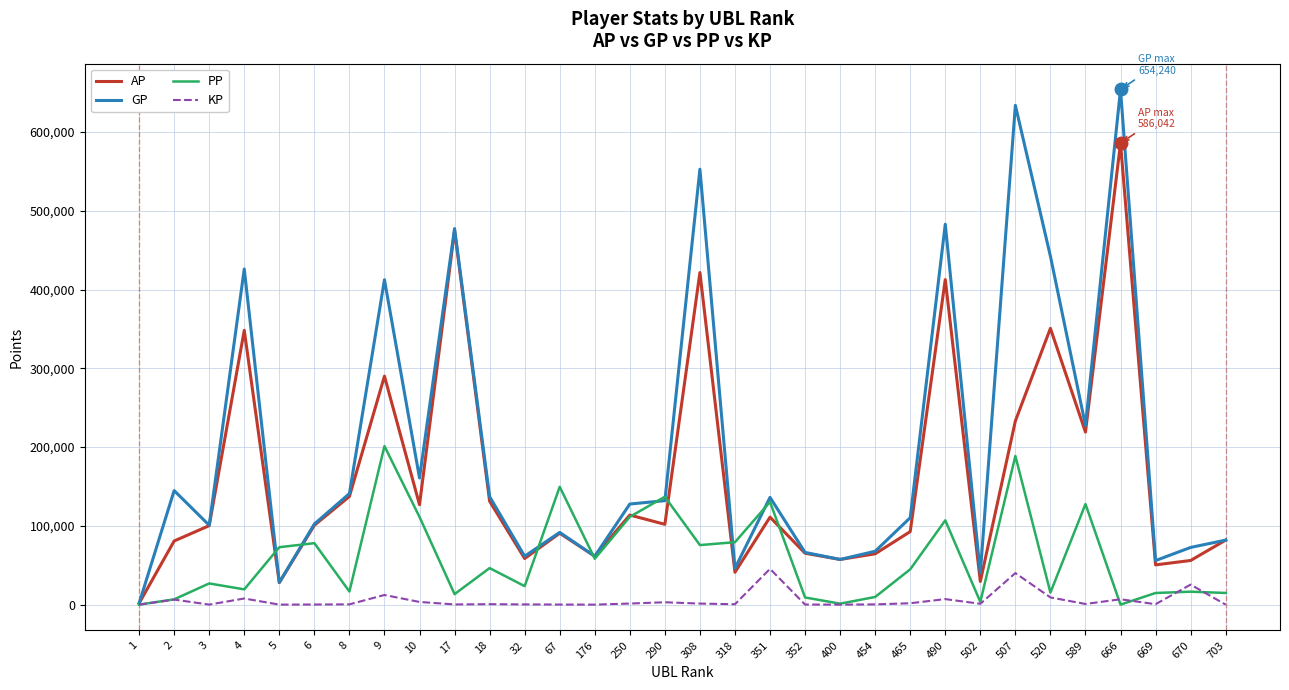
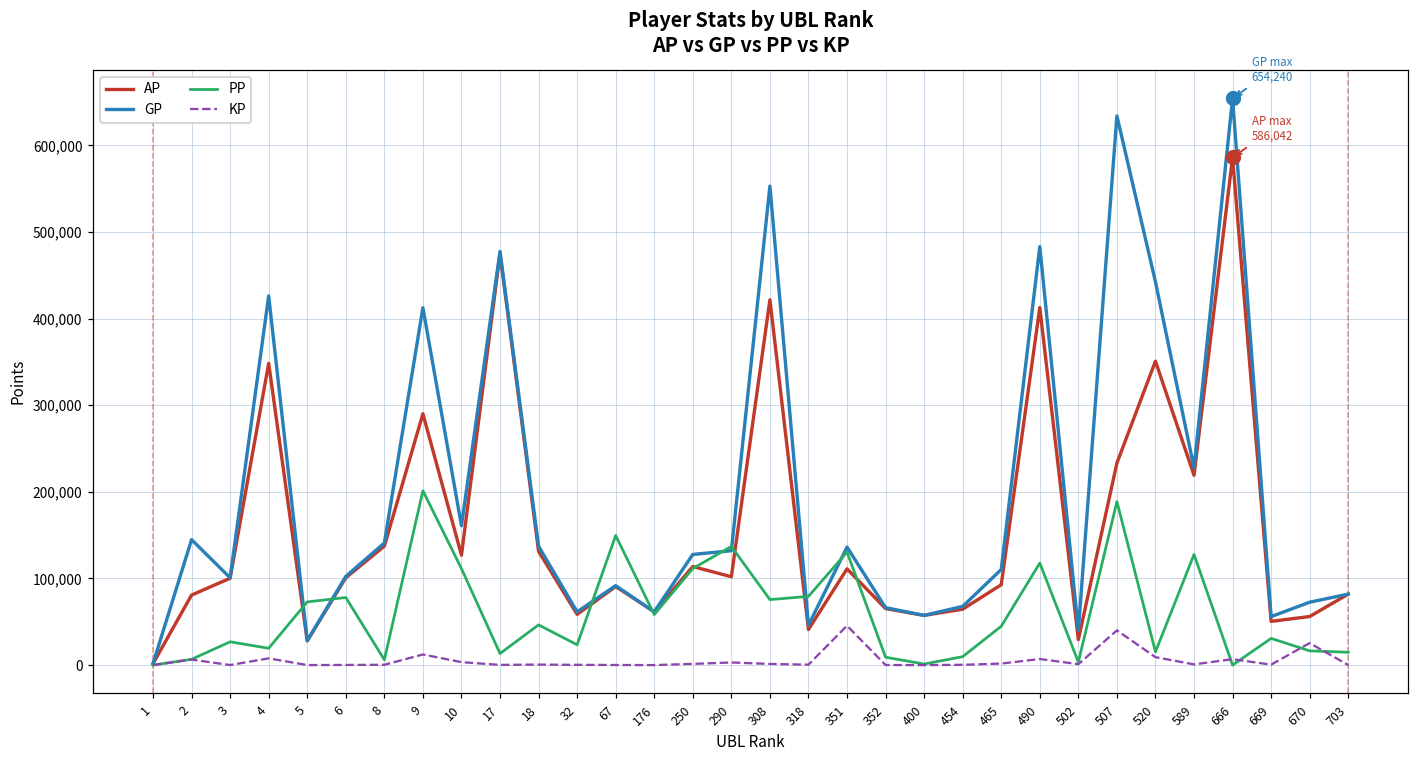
PP, 8: 20,000 -> 10,000
PP, 490: 110,000 -> 120,000
PP, 669: 10,000 -> 30,000
